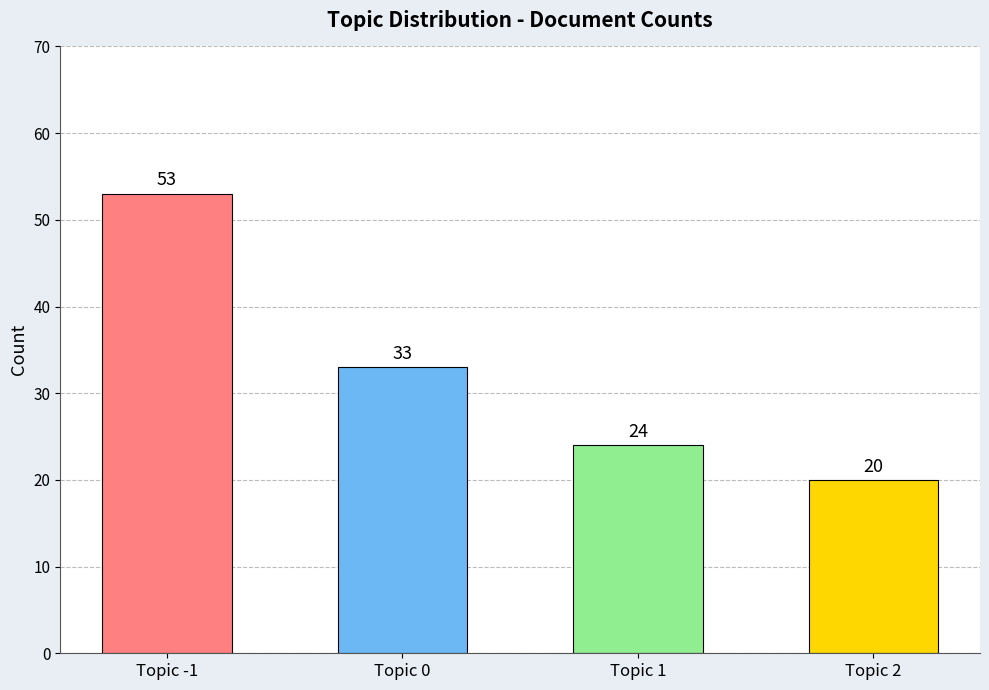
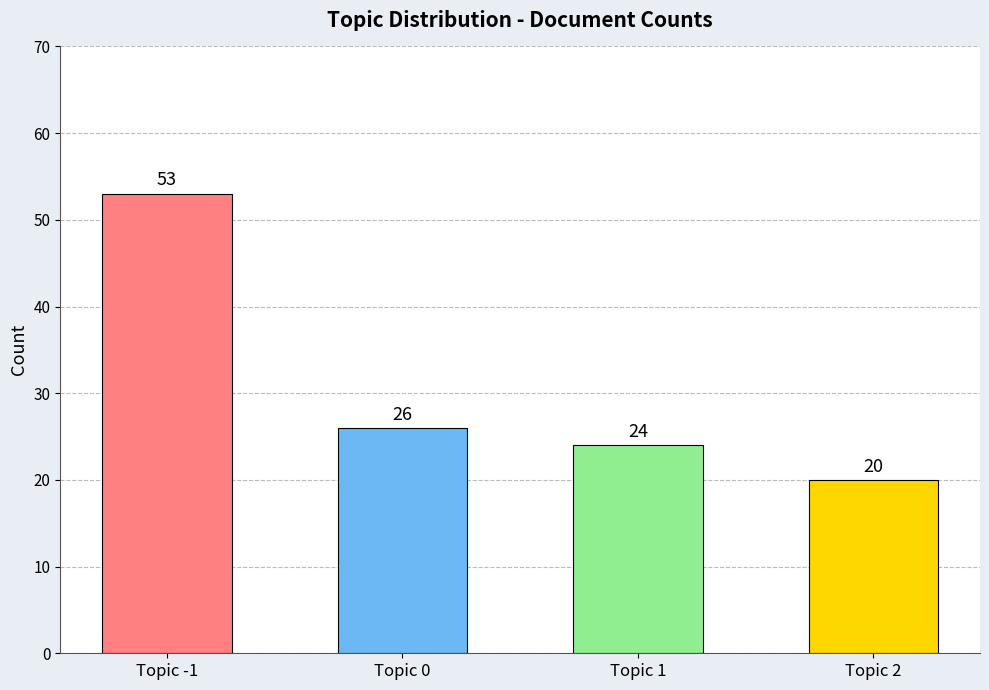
Topic 0: 33 -> 26
